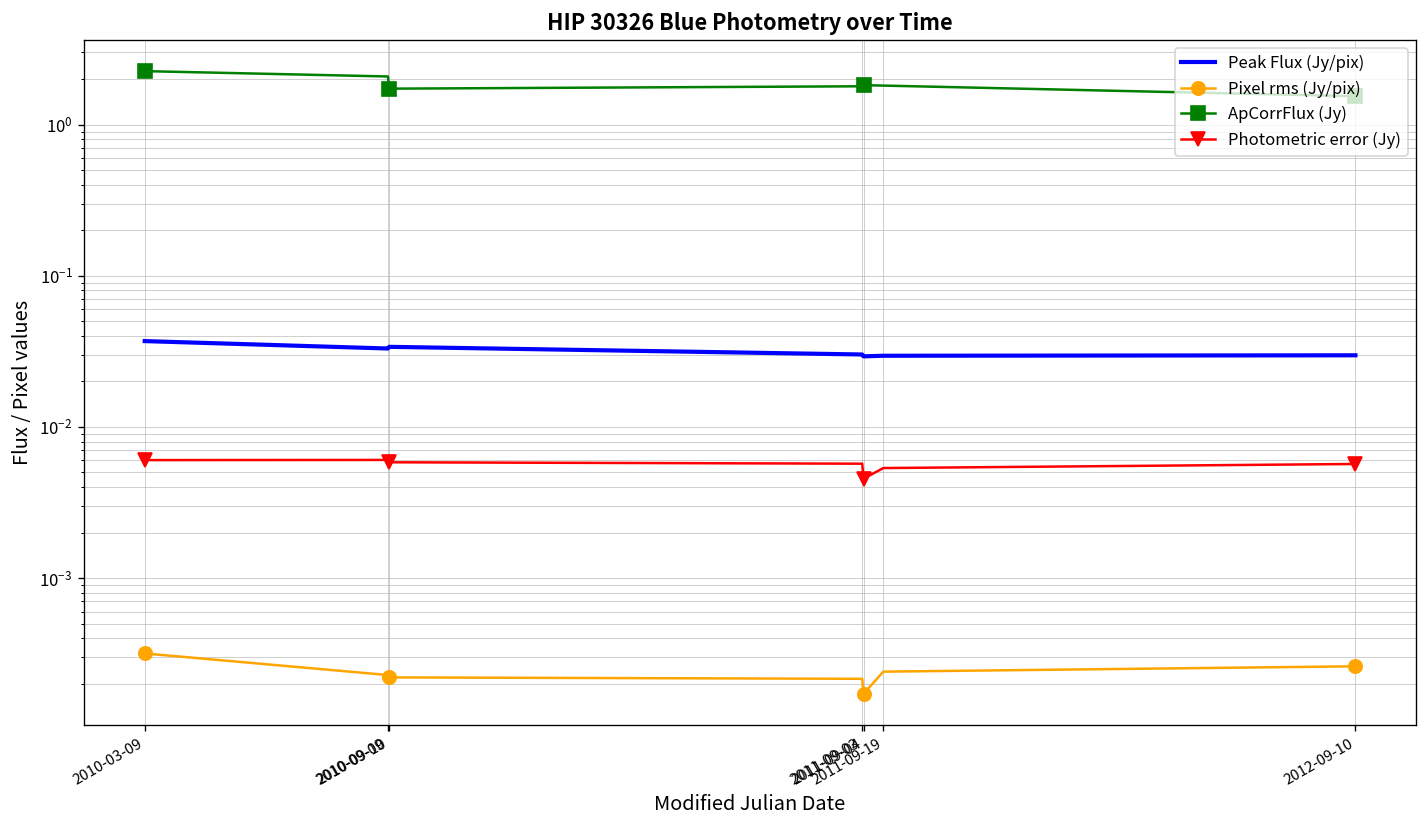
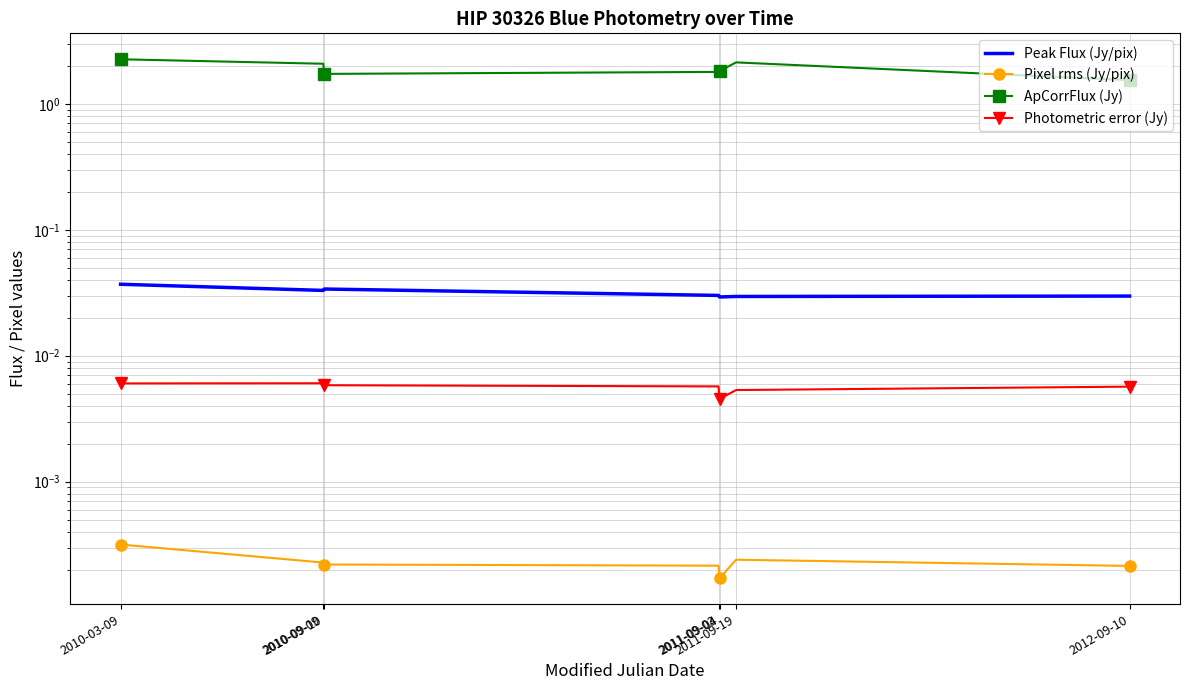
ApCorrFlux (Jy), 2011-09-19: 1.8 -> 2.1
Pixel rms (Jy/pix), 2012-09-10: 0.00026 -> 0.00021
